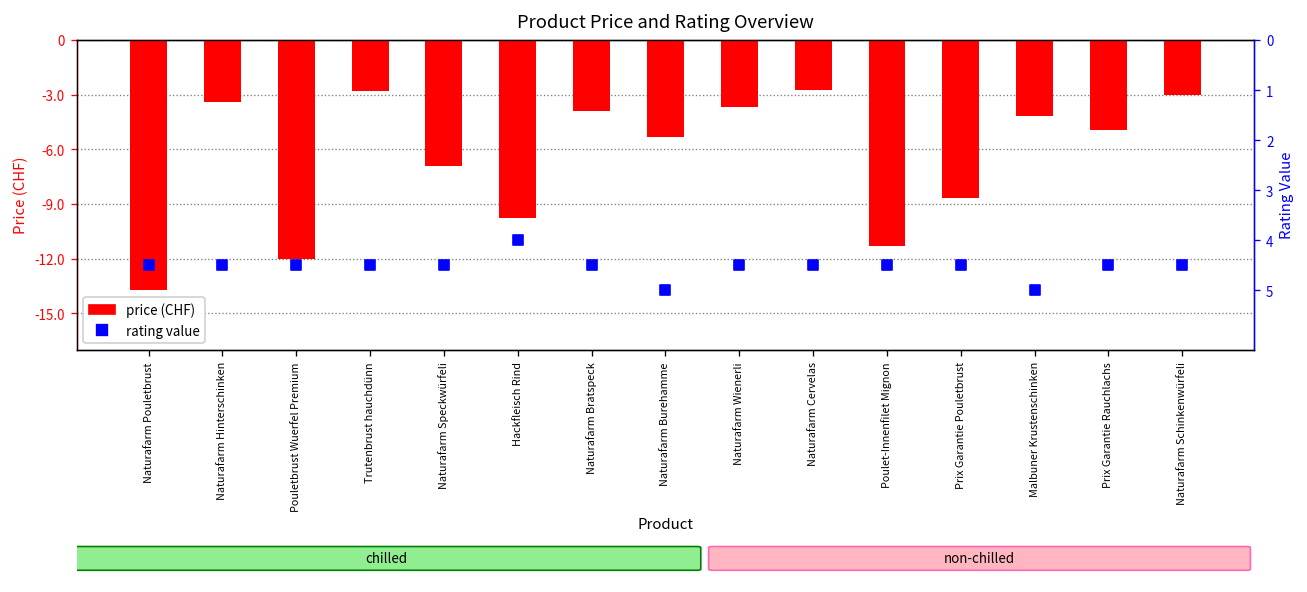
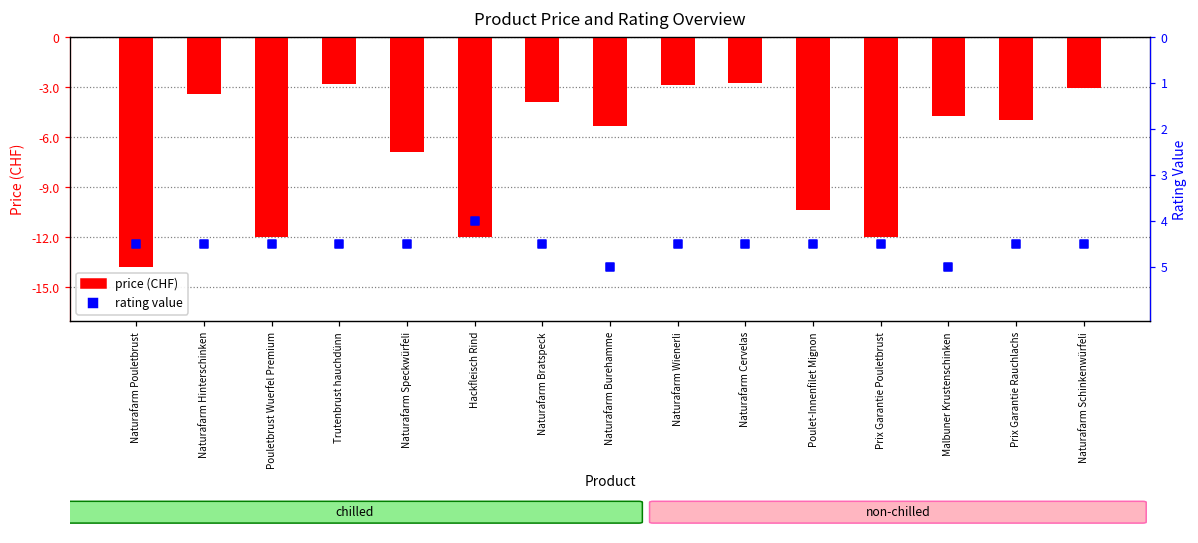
price (CHF), Hackfleisch Rind: -9.8 -> -12.0
price (CHF), Naturafarm Wienerli: -3.7 -> -2.9
price (CHF), Poulet-Innenfilet Mignon: -11.3 -> -10.4
price (CHF), Prix Garantie Pouletbrust: -8.7 -> -12.0
price (CHF), Malbuner Krustenschinken: -4.2 -> -4.7
